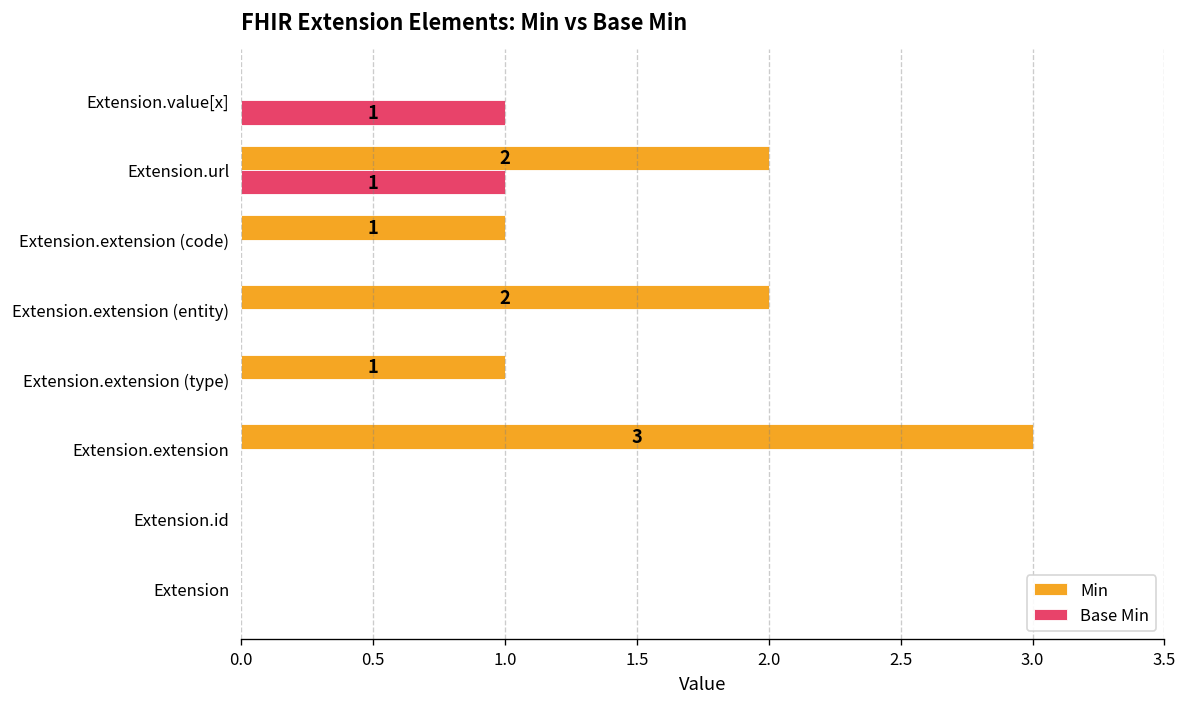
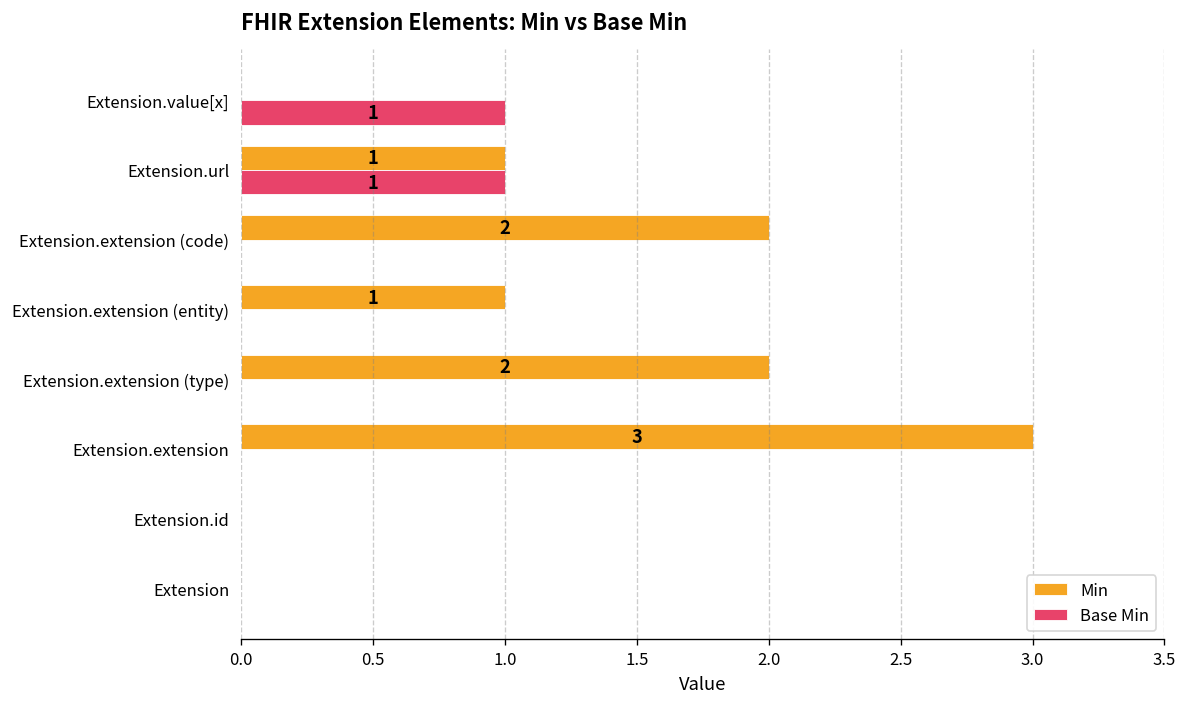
Min, Extension.url: 2 -> 1
Min, Extension.extension (code): 1 -> 2
Min, Extension.extension (entity): 2 -> 1
Min, Extension.extension (type): 1 -> 2
